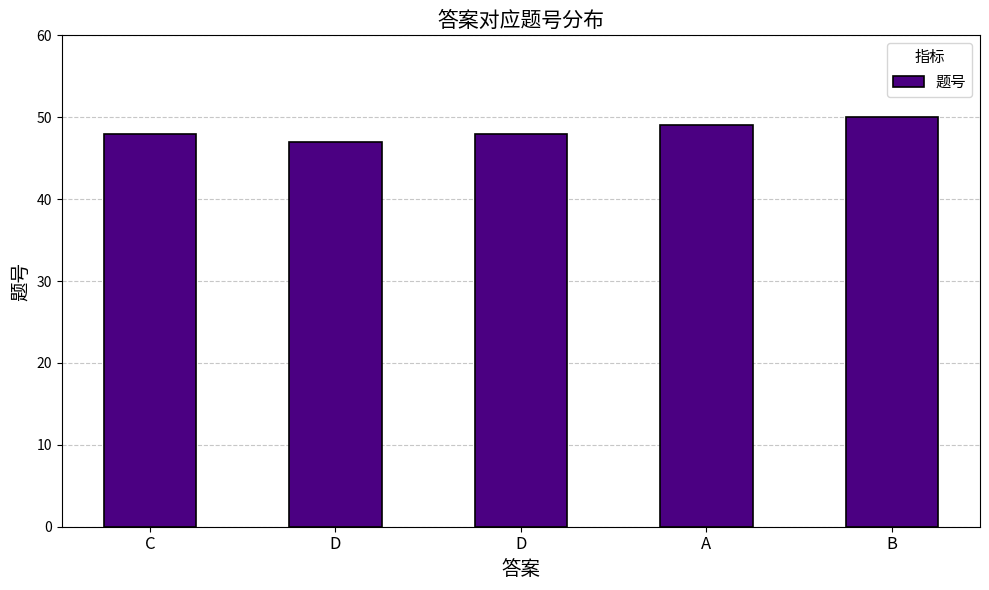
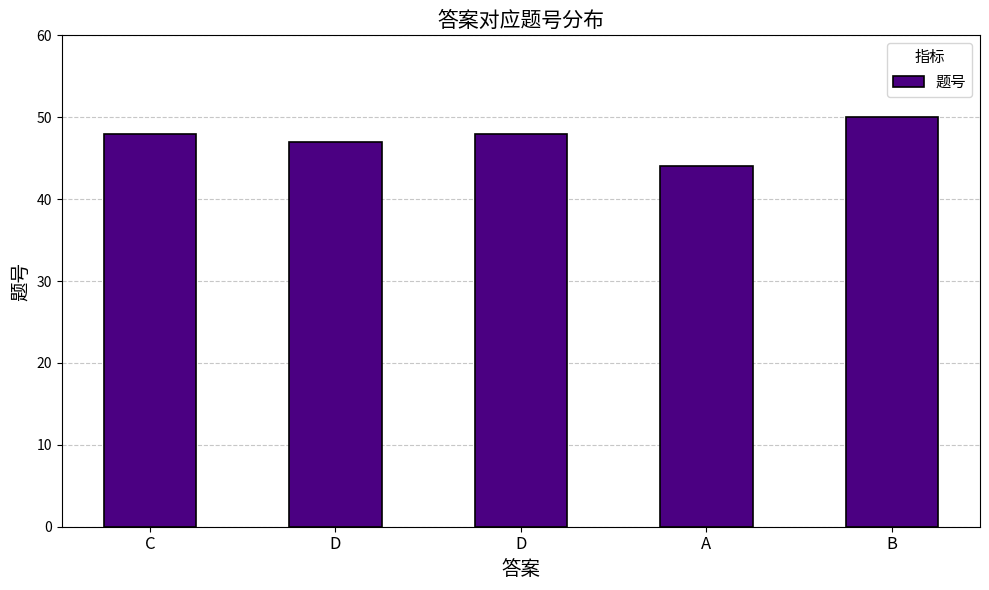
A: 49 -> 44
